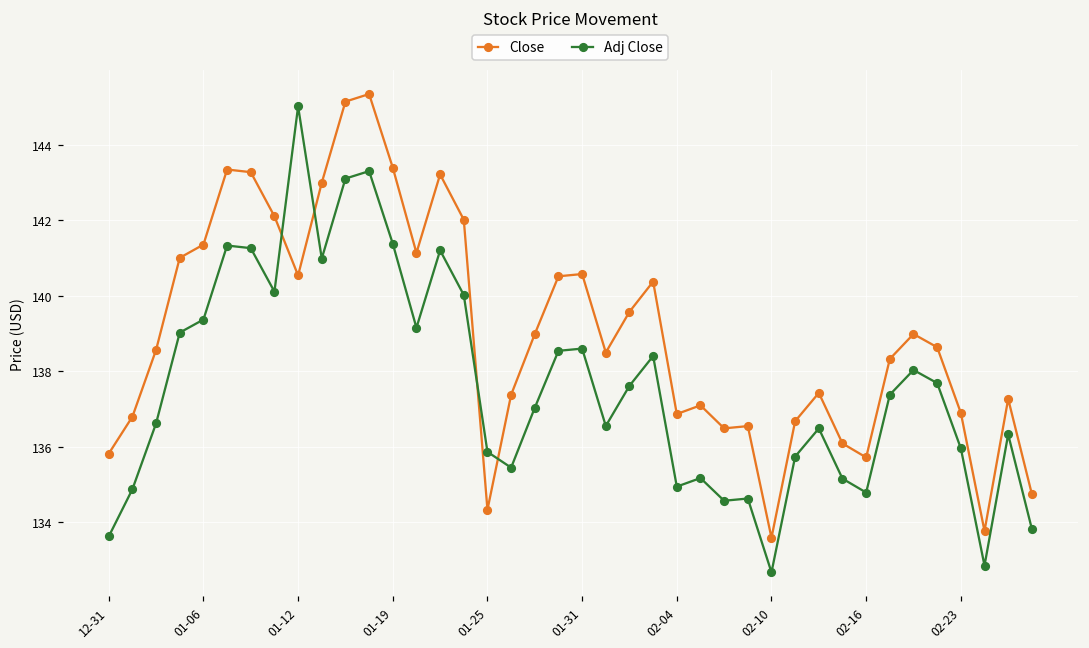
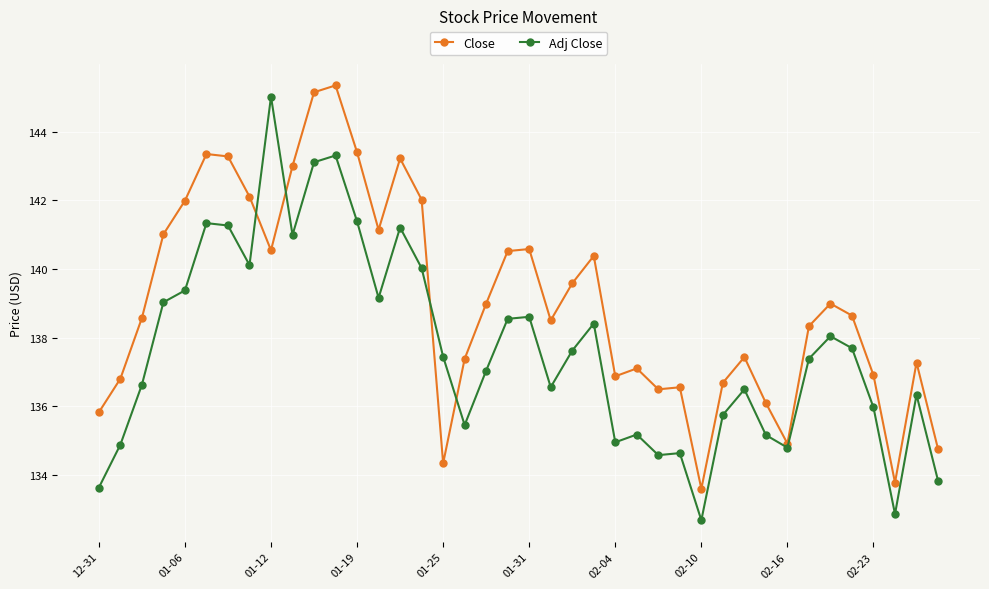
Close, 01-06: 141.4 -> 142.0
Adj Close, 01-25: 135.9 -> 137.4
Close, 02-16: 135.7 -> 134.9
